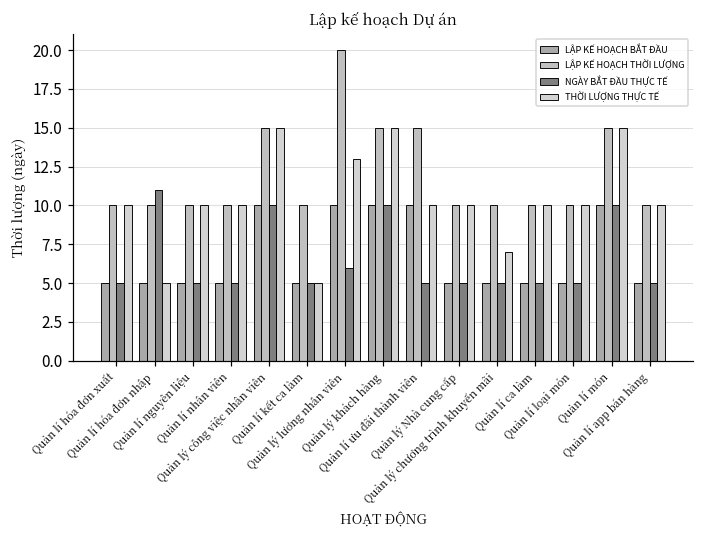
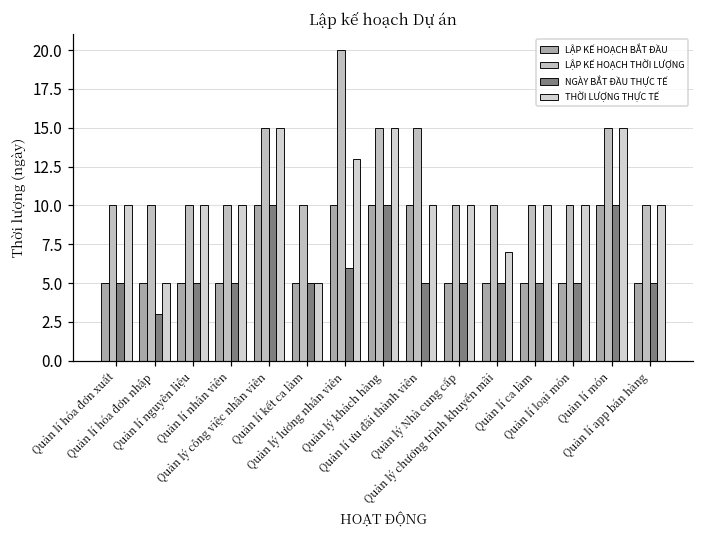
NGÀY BẮT ĐẦU THỰC TẾ, Quản lí hóa đơn nhập: 11 -> 3
